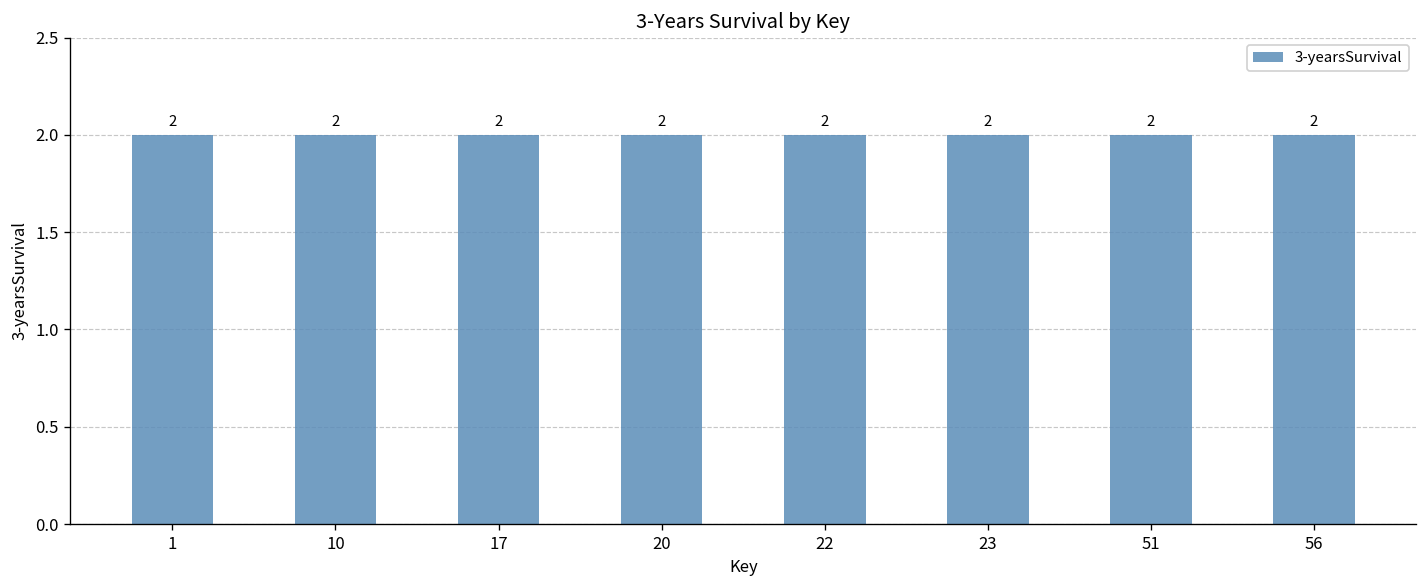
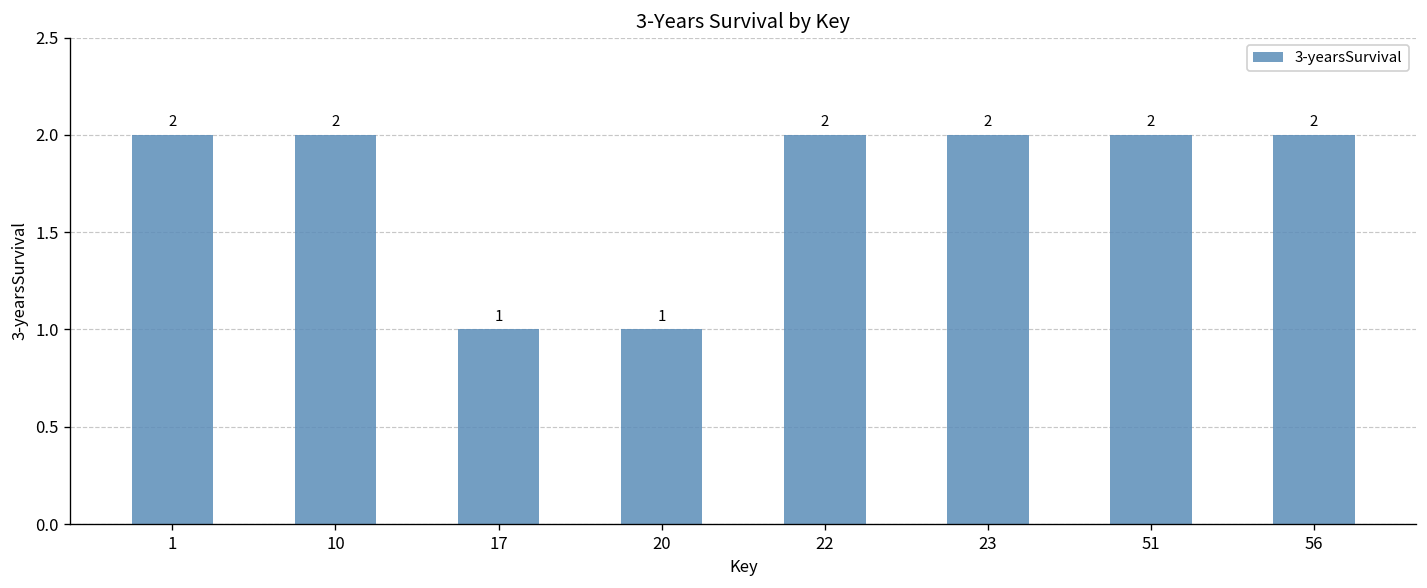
17: 2 -> 1
20: 2 -> 1
